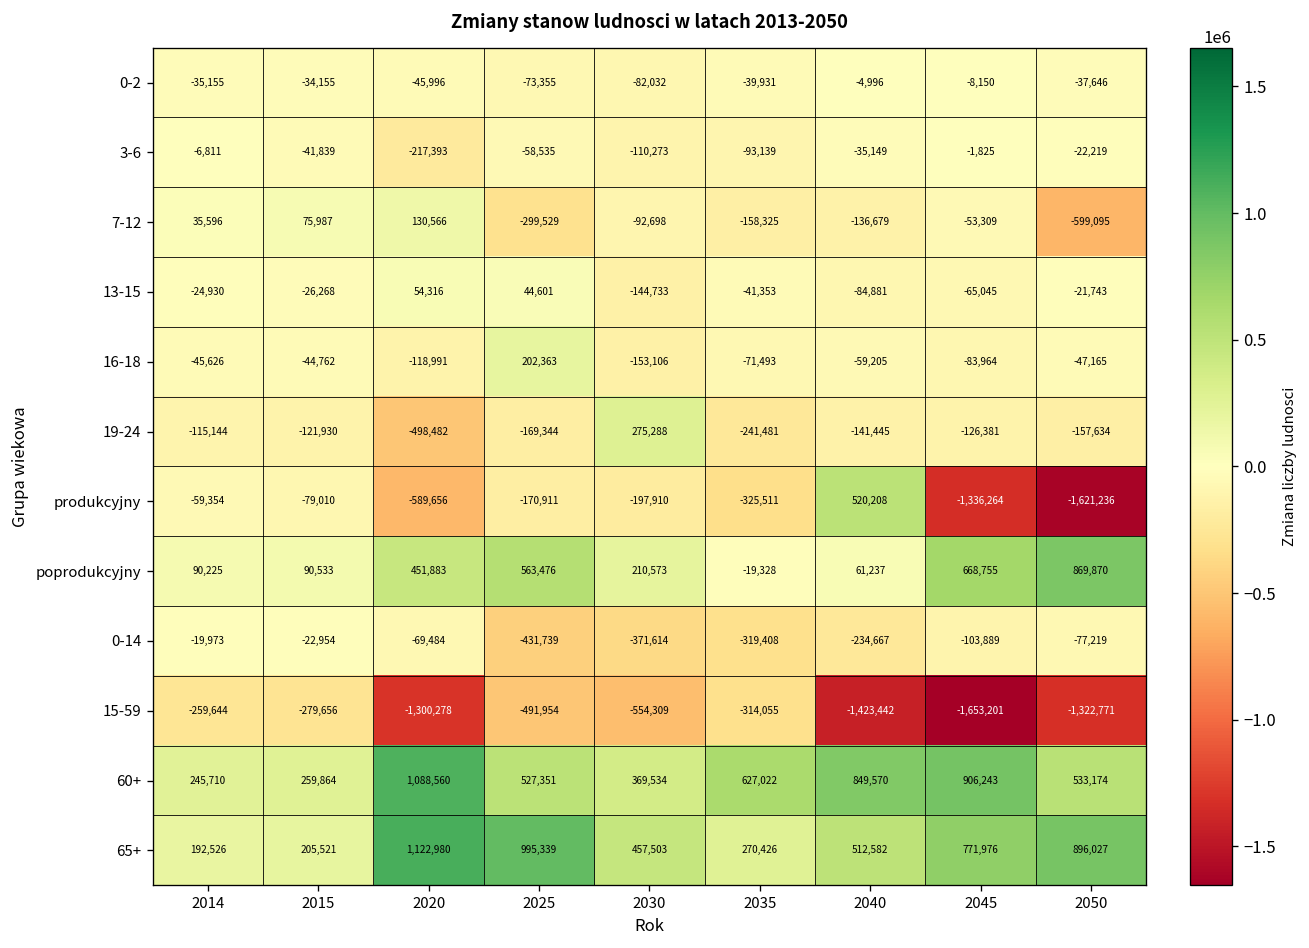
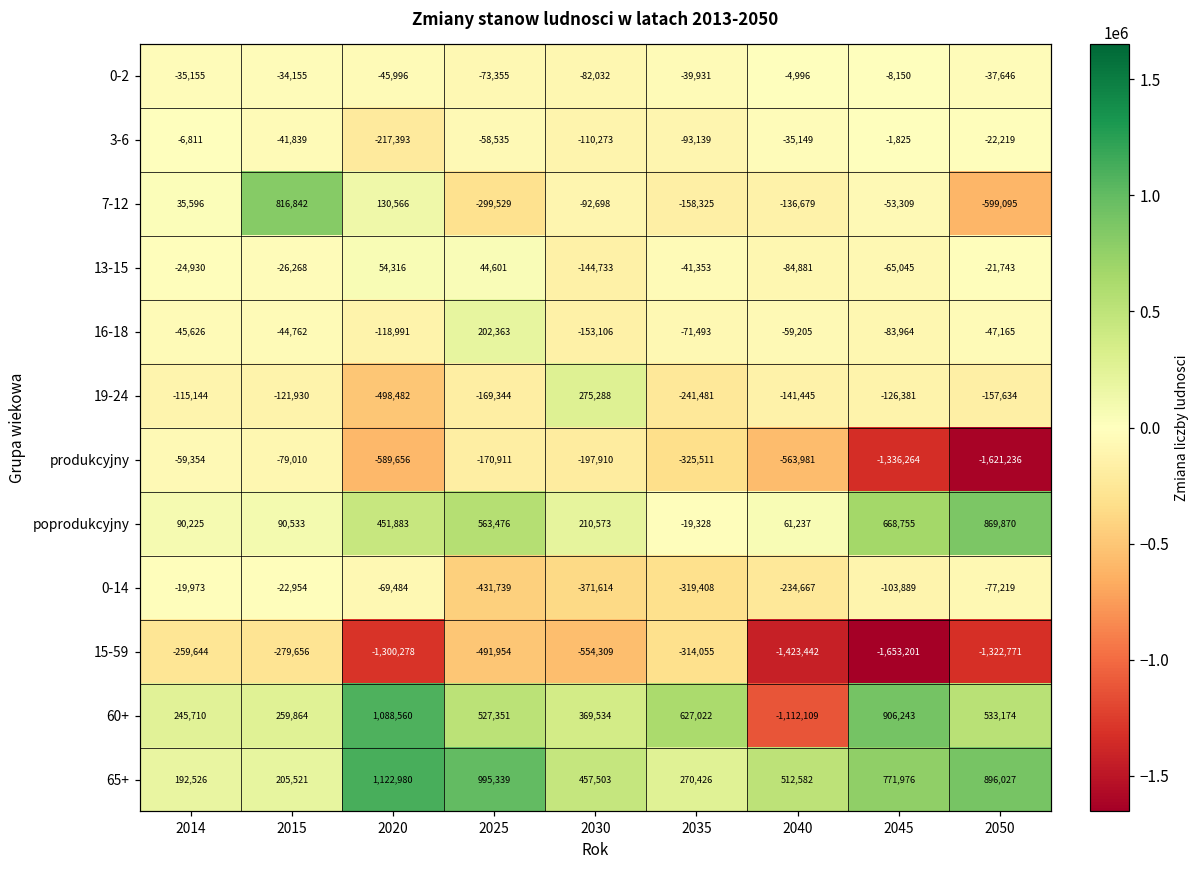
7-12, 2015: 75,987 -> 816,842
produkcyjny, 2040: 520,208 -> -563,981
60+, 2040: 849,570 -> -1,112,109
